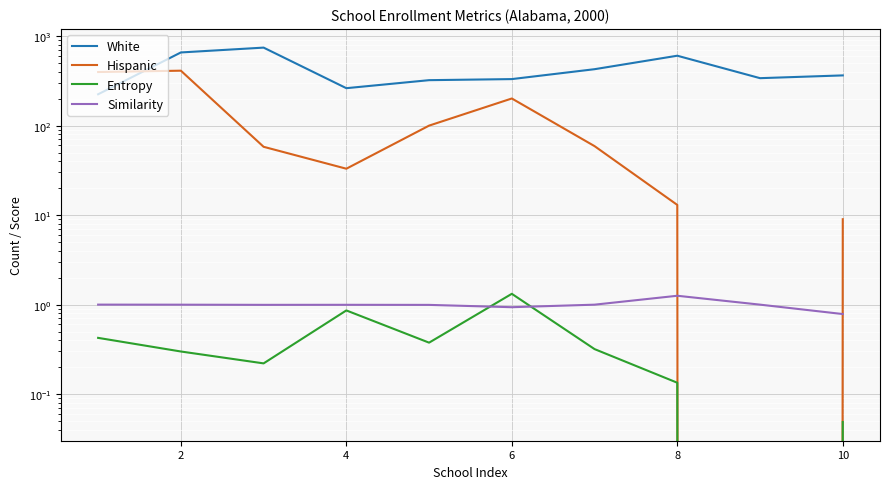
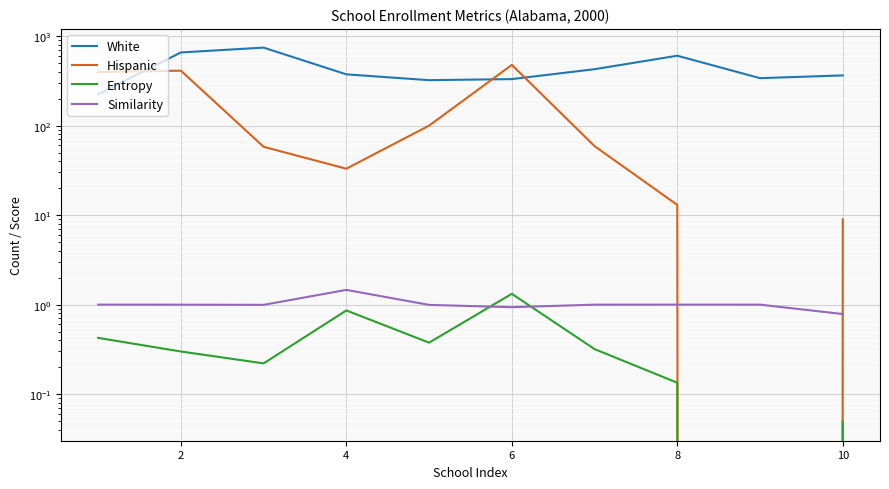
White, 4: 260 -> 370
Similarity, 4: 1.0 -> 1.5
Hispanic, 6: 200 -> 500
Similarity, 8: 1.3 -> 1.0
